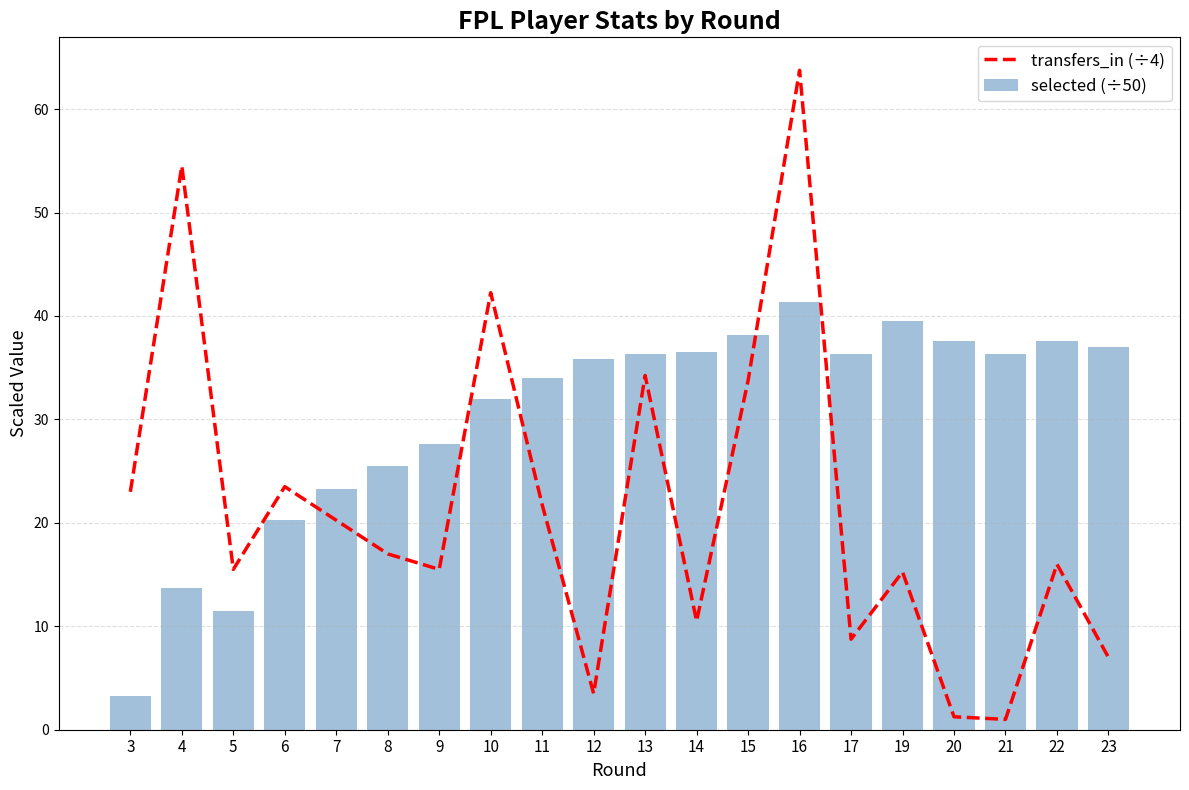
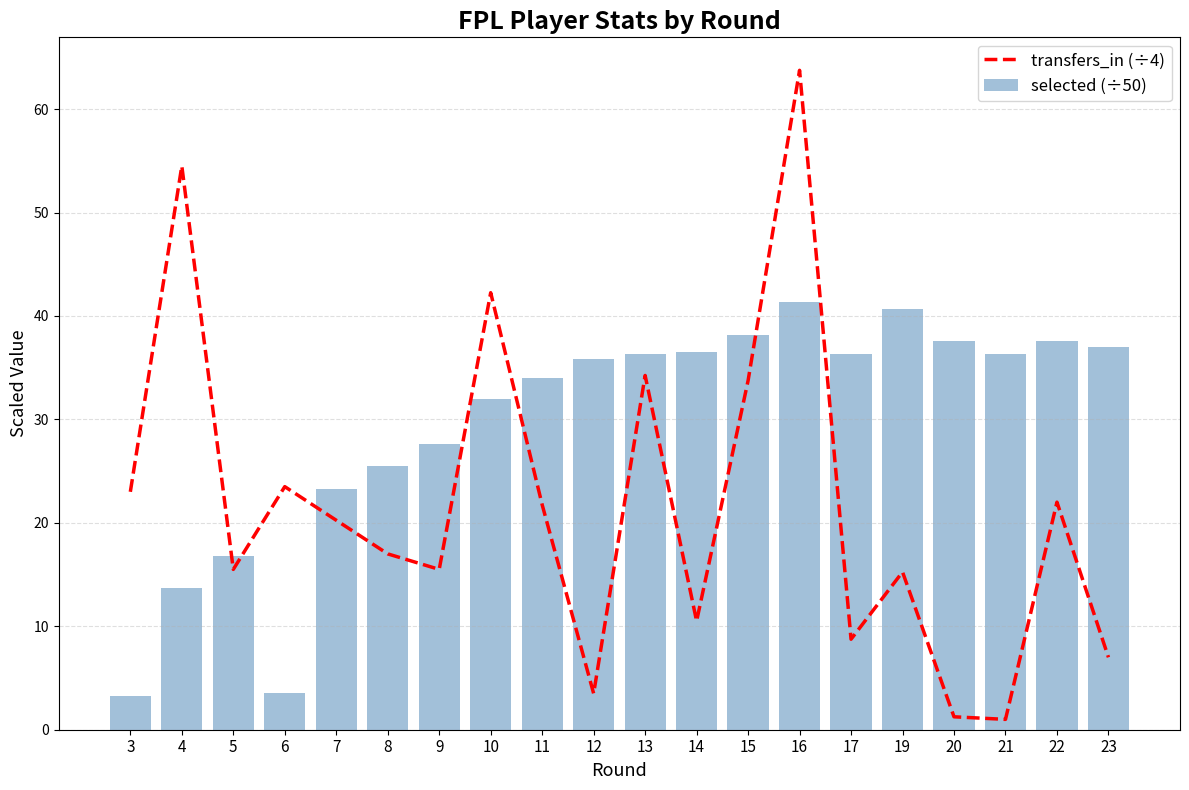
selected (÷50), 5: 11.5 -> 16.8
selected (÷50), 6: 20.3 -> 3.6
selected (÷50), 19: 39.5 -> 40.6
transfers_in (÷4), 22: 16.0 -> 22.0
